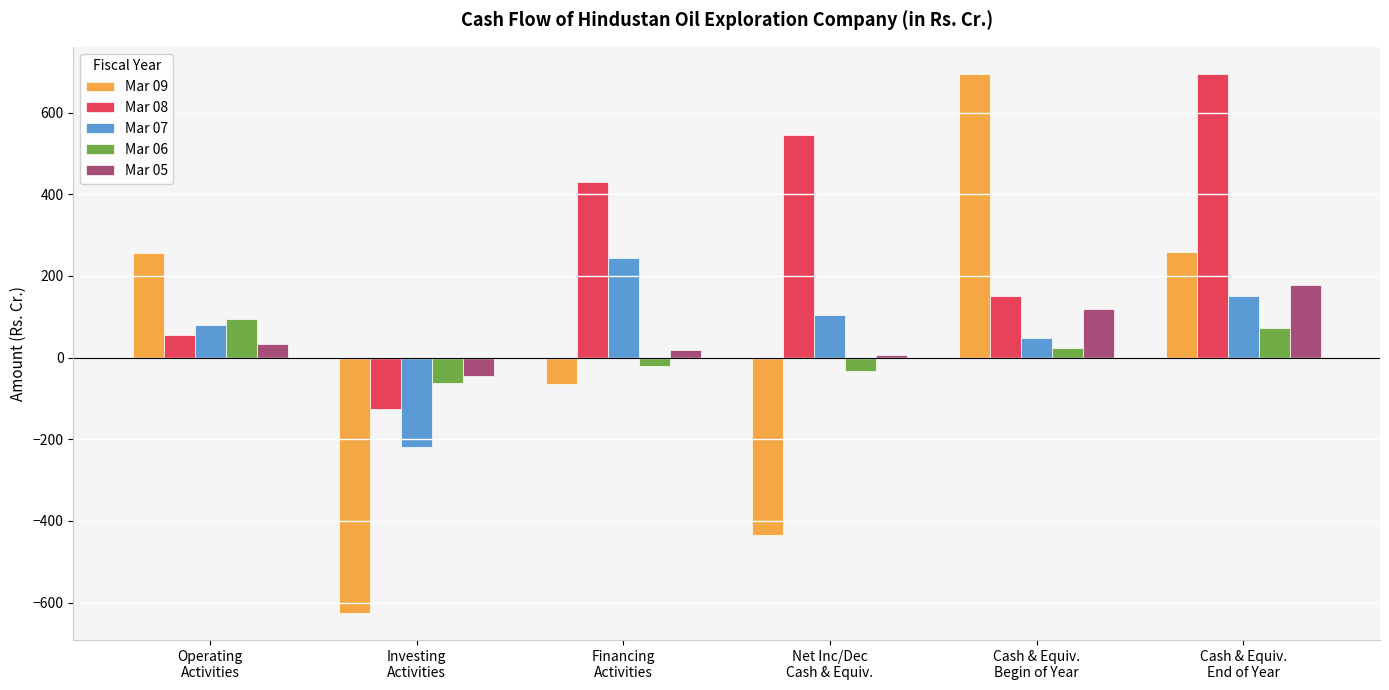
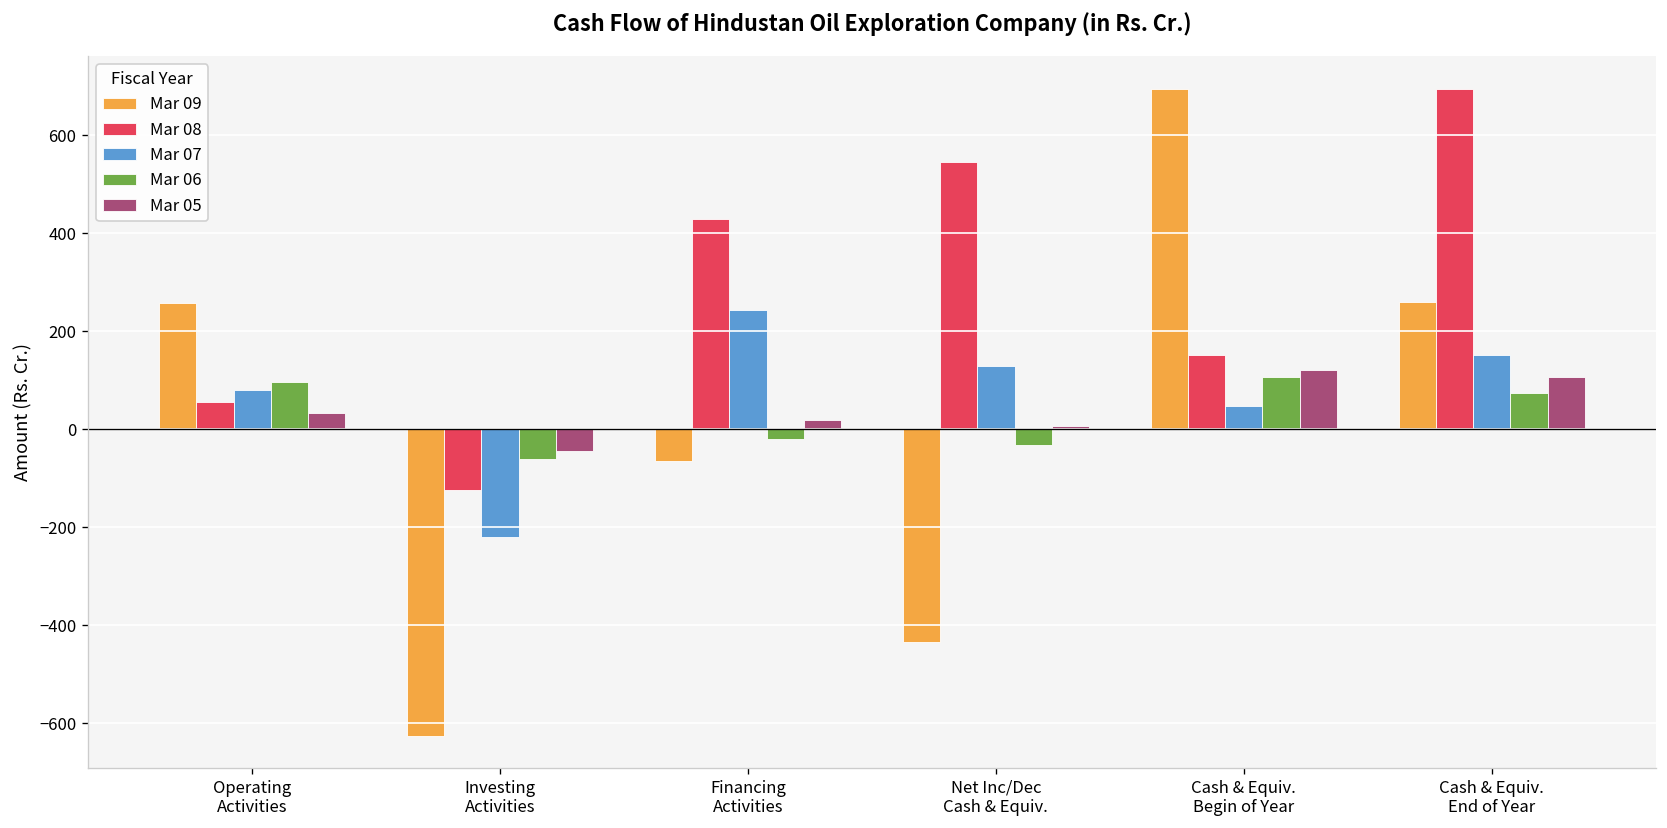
Mar 07, Net Inc/Dec Cash & Equiv.: 100 -> 130
Mar 06, Cash & Equiv. Begin of Year: 20 -> 110
Mar 05, Cash & Equiv. End of Year: 180 -> 110
